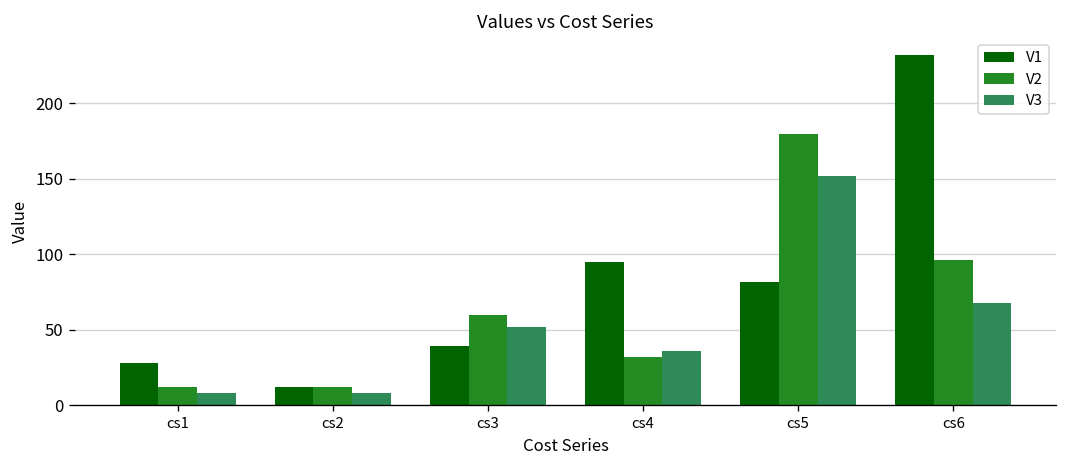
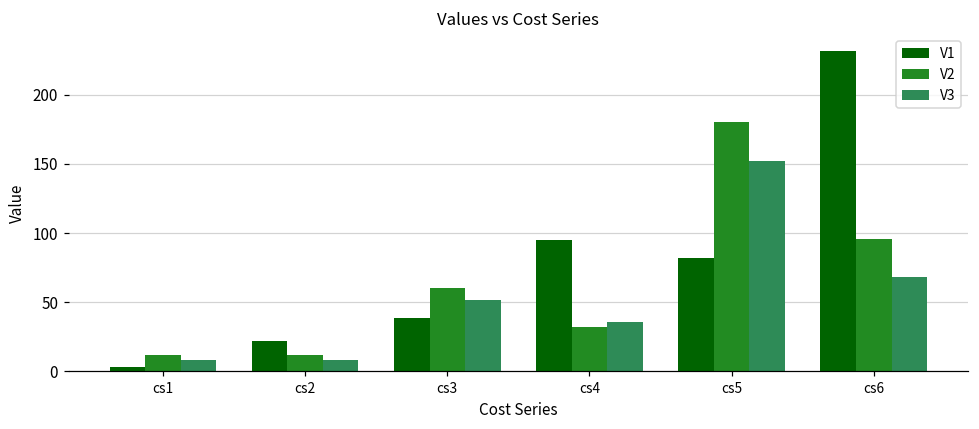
V1, cs1: 28 -> 3
V1, cs2: 12 -> 22
